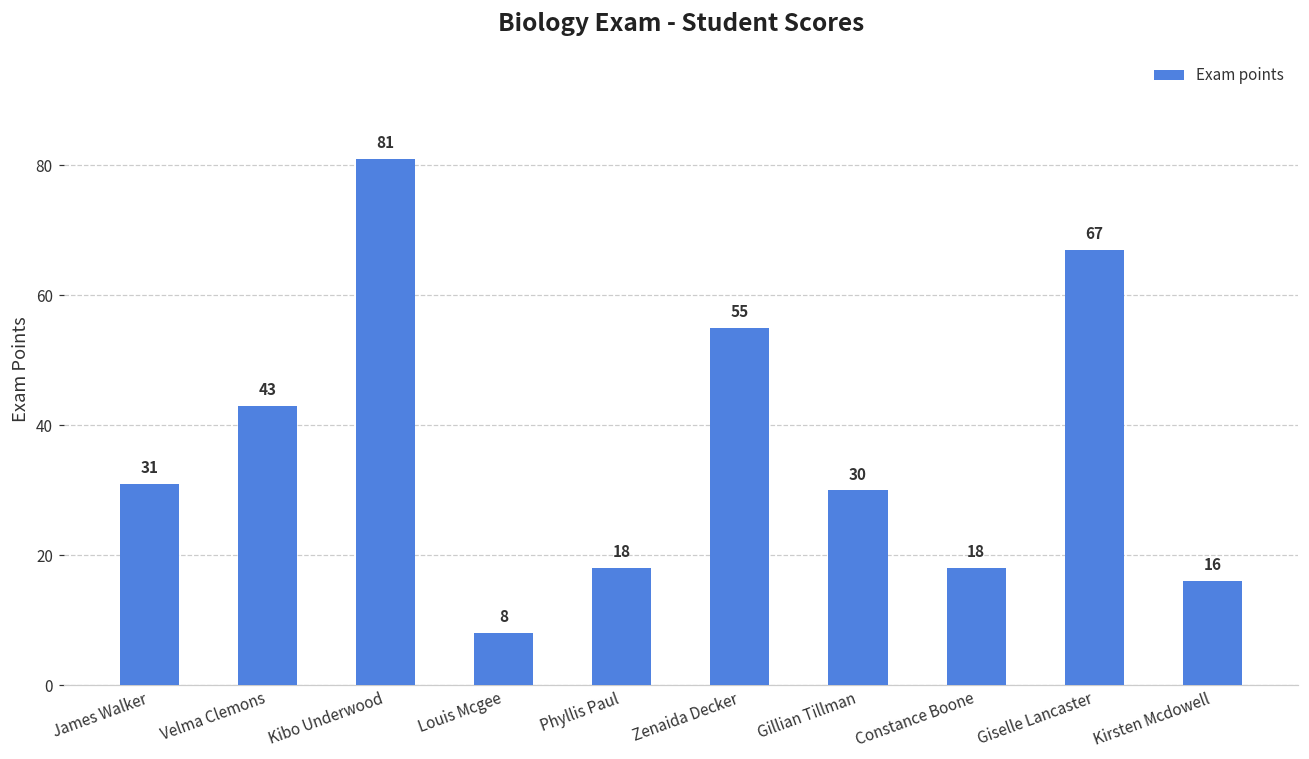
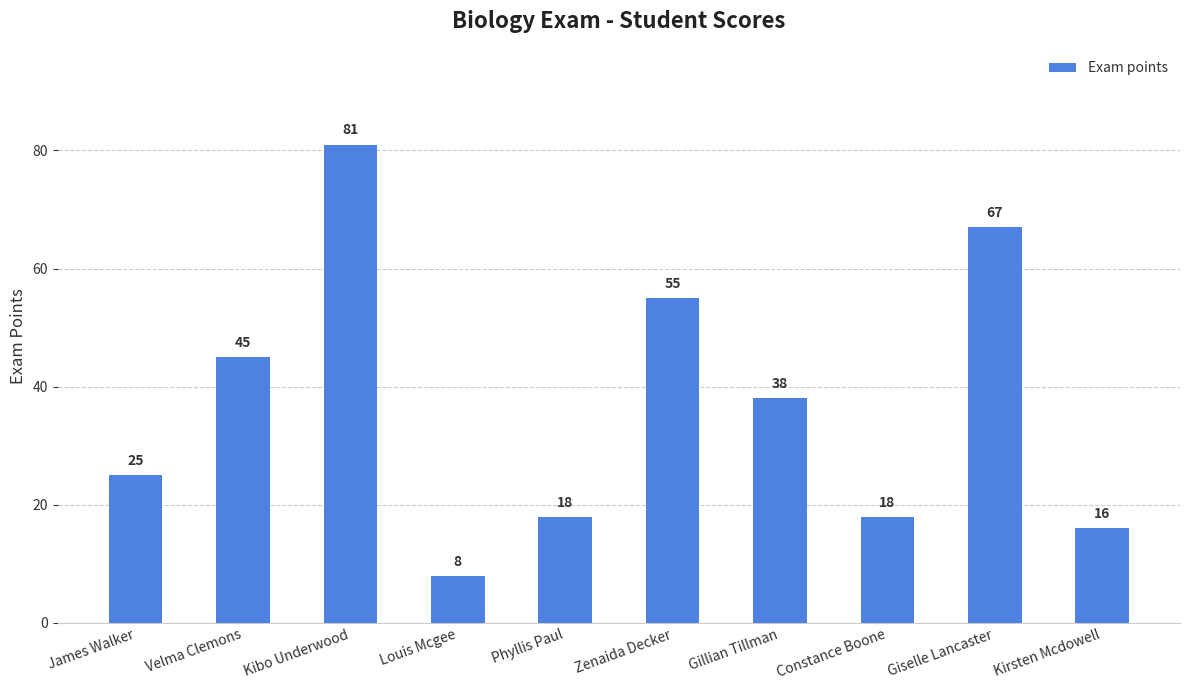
James Walker: 31 -> 25
Velma Clemons: 43 -> 45
Gillian Tillman: 30 -> 38
